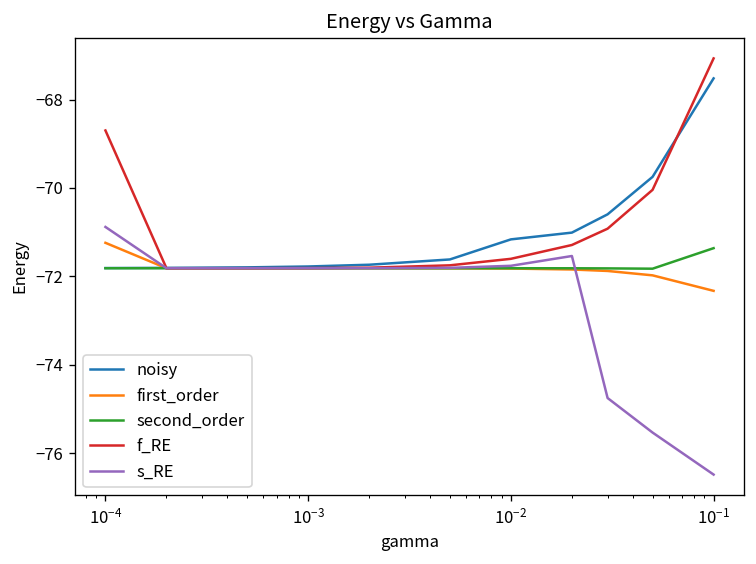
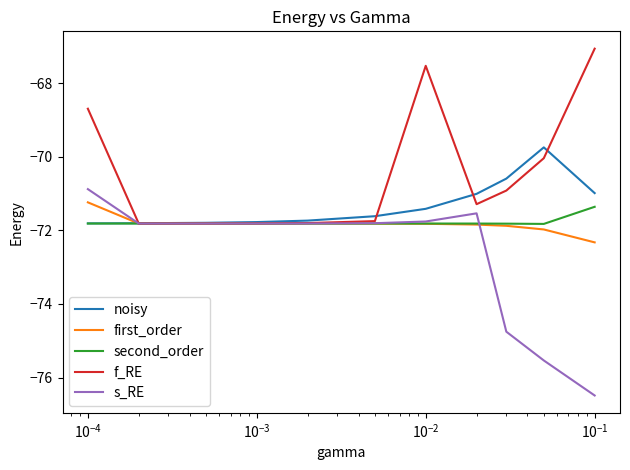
noisy, 10^-2: -71.2 -> -71.4
f_RE, 10^-2: -71.6 -> -67.5
noisy, 10^-1: -67.5 -> -71.0
